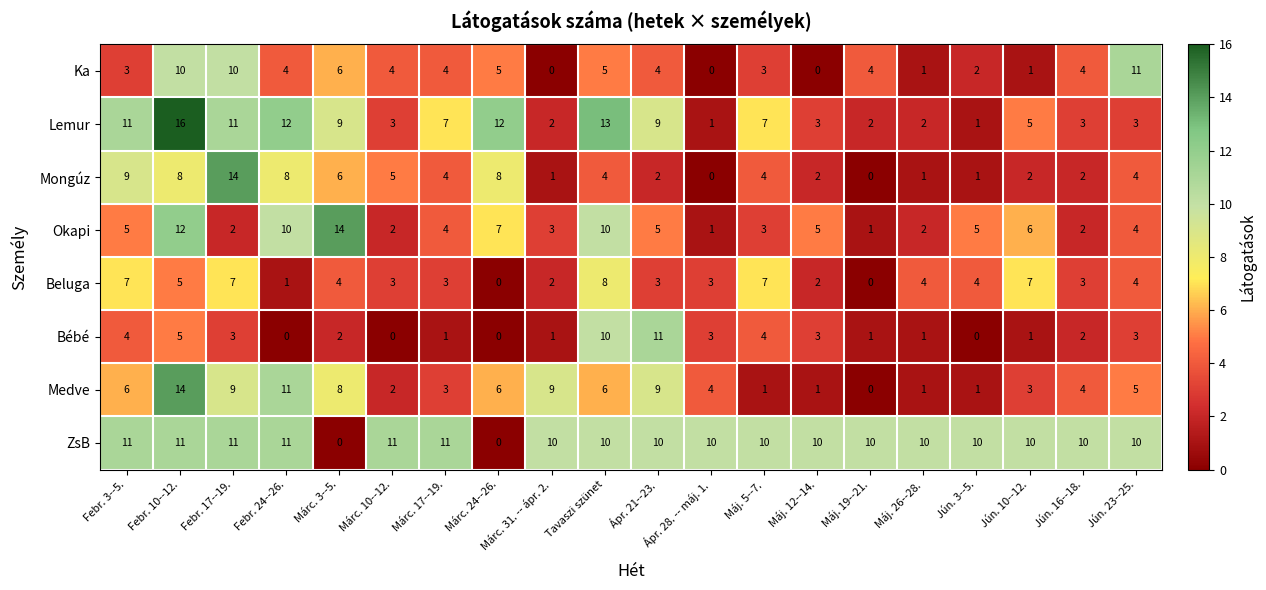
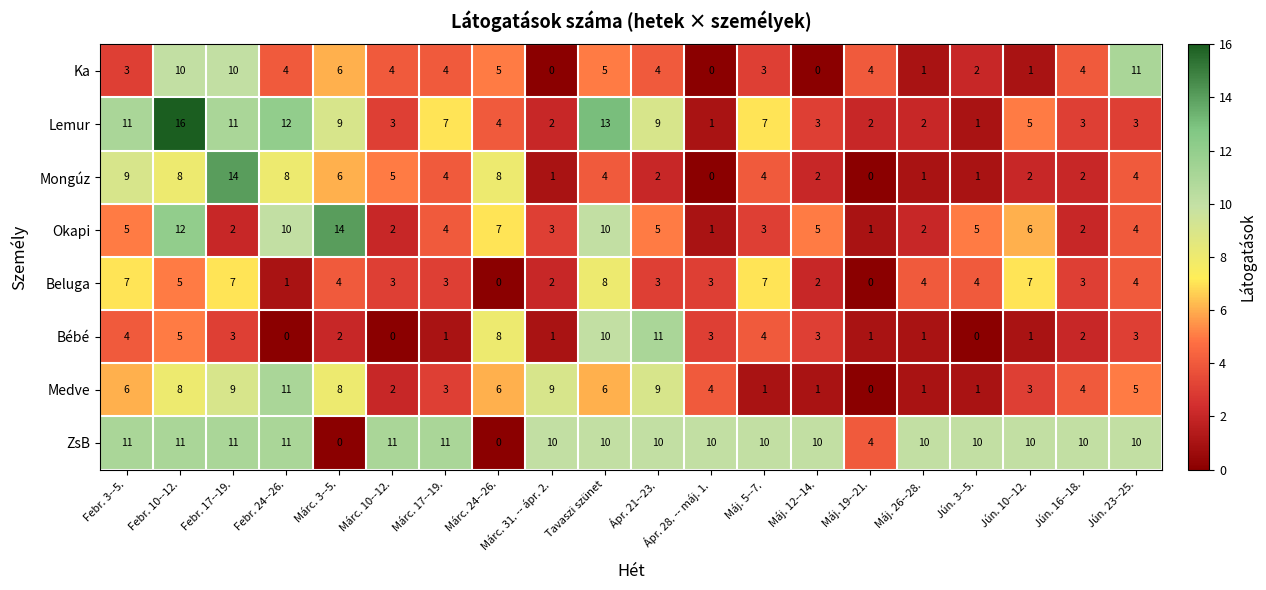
Lemur, Márc. 24--26.: 12 -> 4
Bébé, Márc. 24--26.: 0 -> 8
Medve, Febr. 10--12.: 14 -> 8
ZsB, Máj. 19--21.: 10 -> 4
